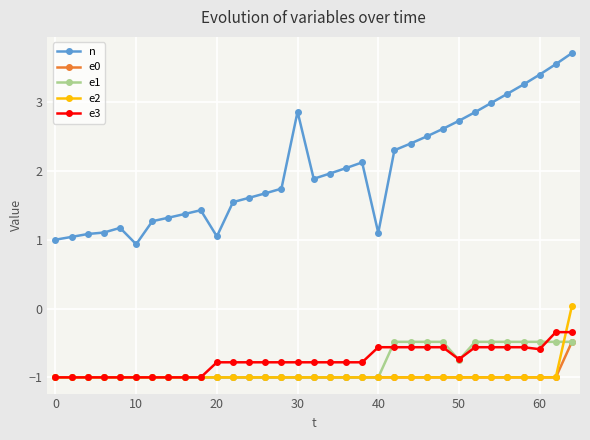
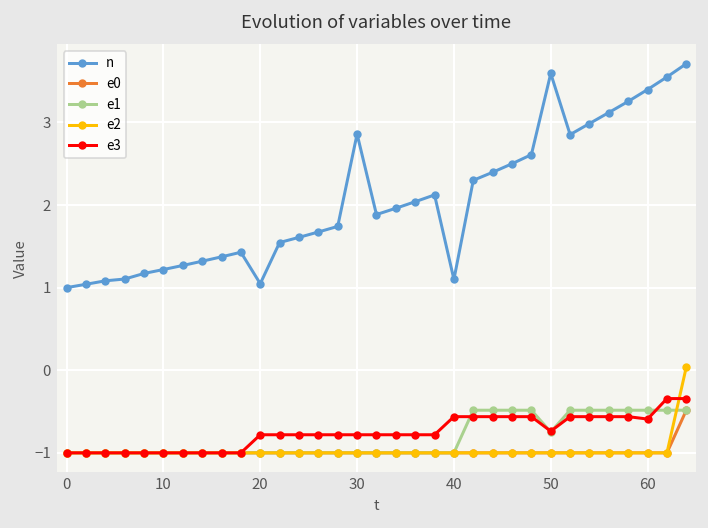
n, 10: 0.9 -> 1.2
n, 50: 2.7 -> 3.6
